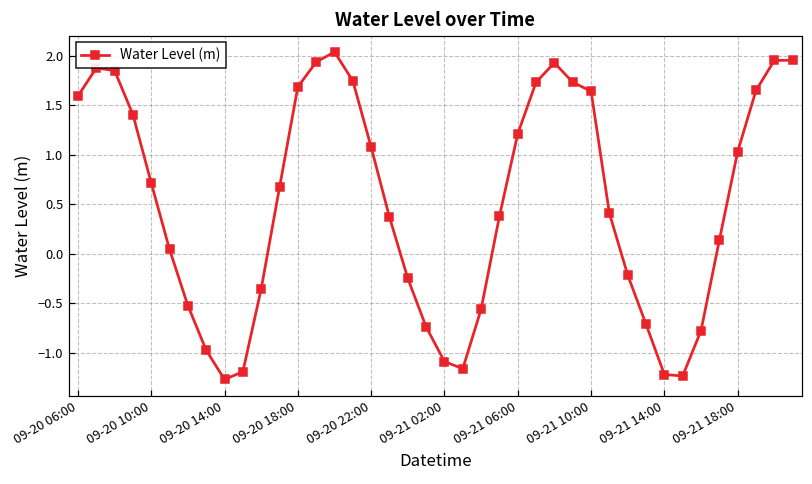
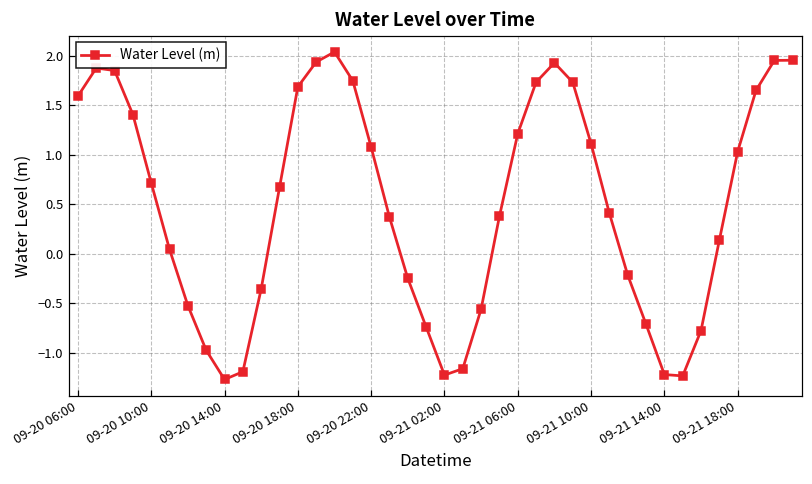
09-21 02:00: -1.1 -> -1.2
09-21 10:00: 1.6 -> 1.1
